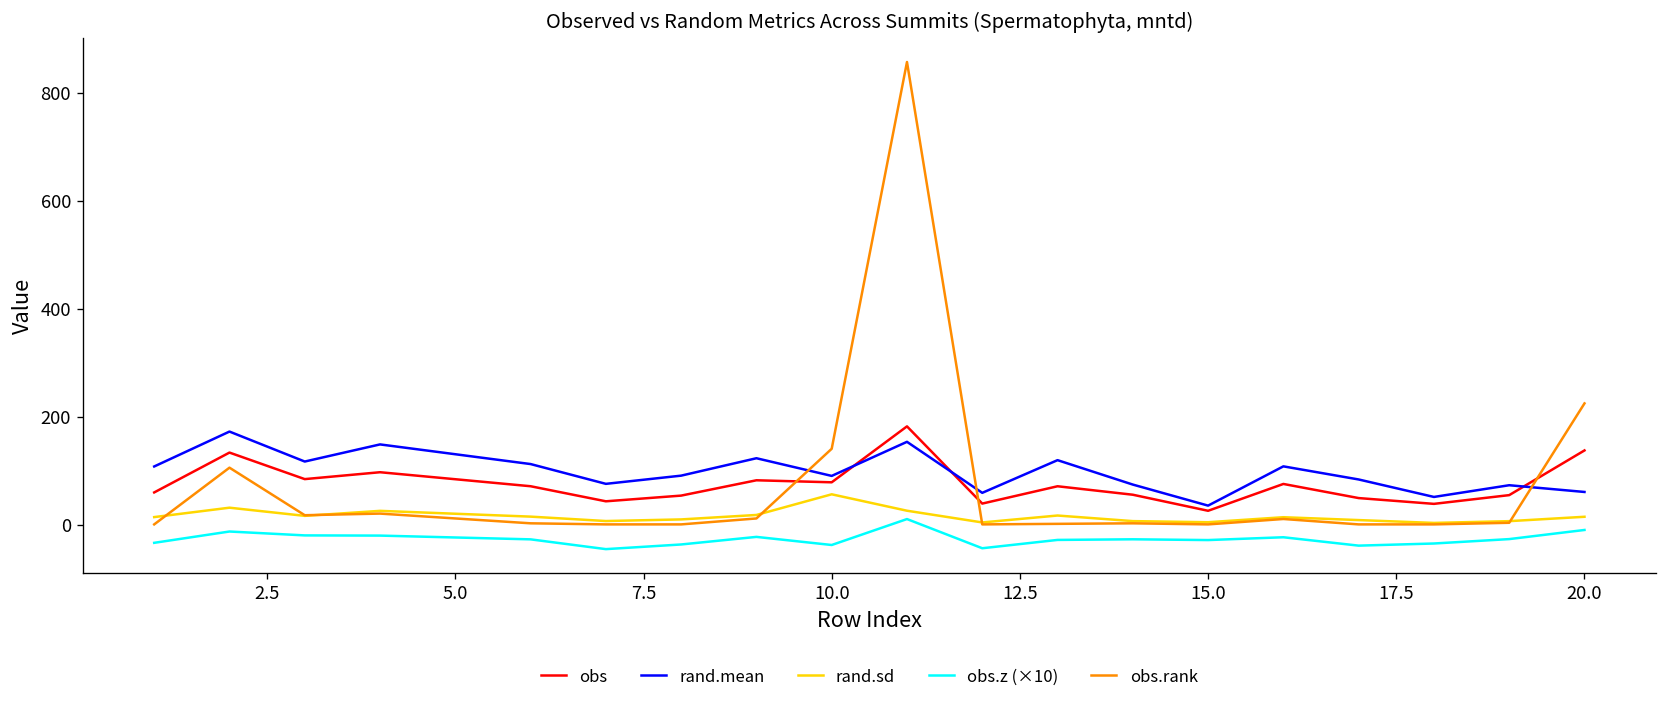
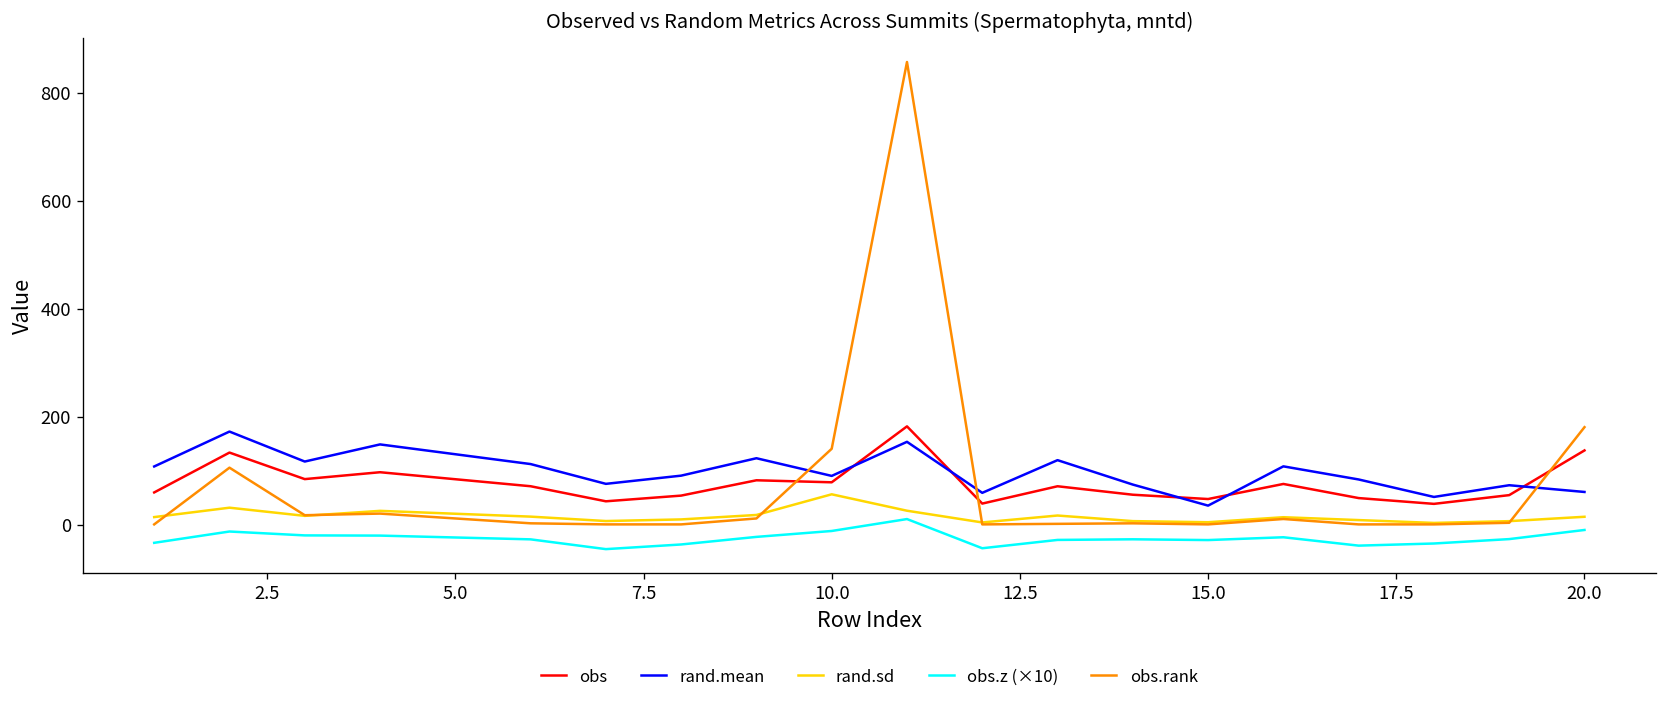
obs.z (×10), 10.0: -40 -> -10
obs, 15.0: 30 -> 50
obs.rank, 20.0: 230 -> 180
